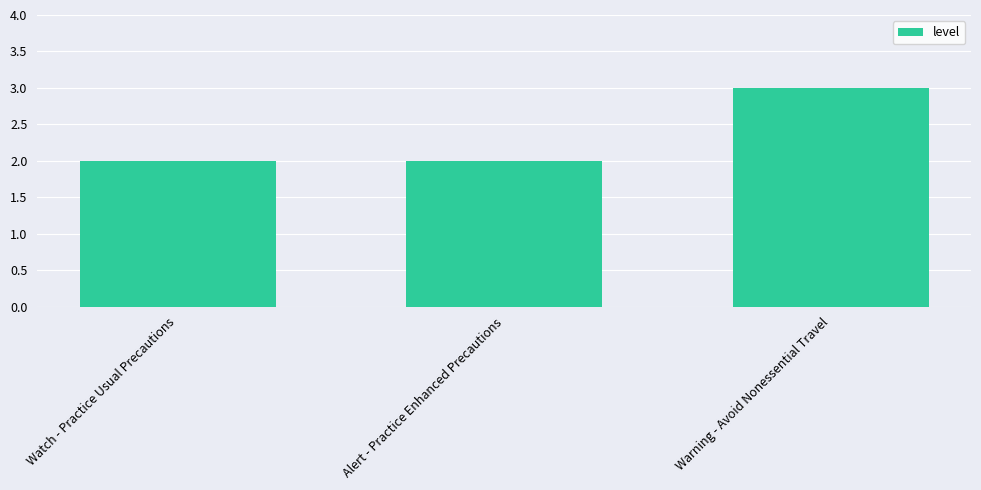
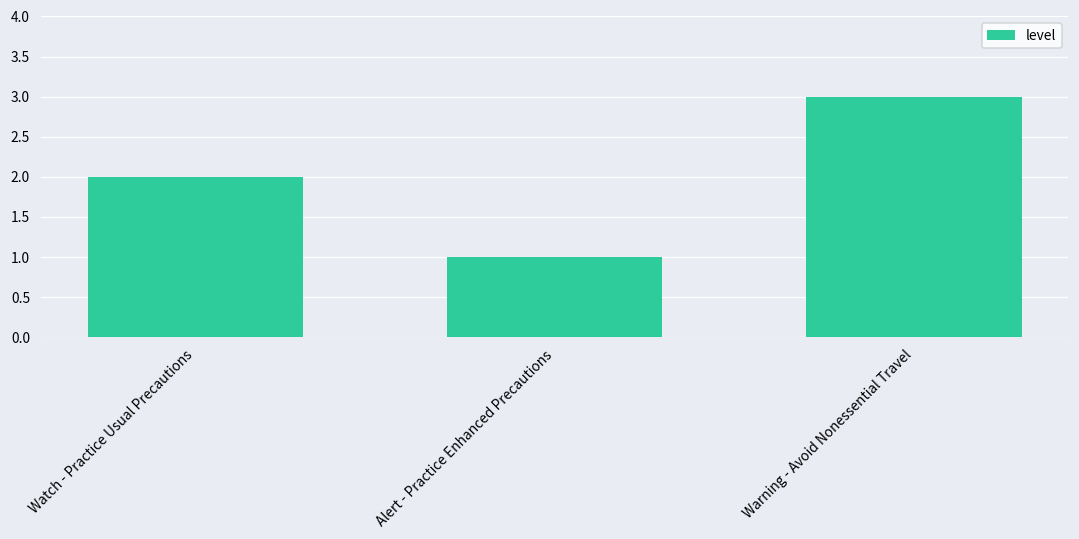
Alert - Practice Enhanced Precautions: 2 -> 1
